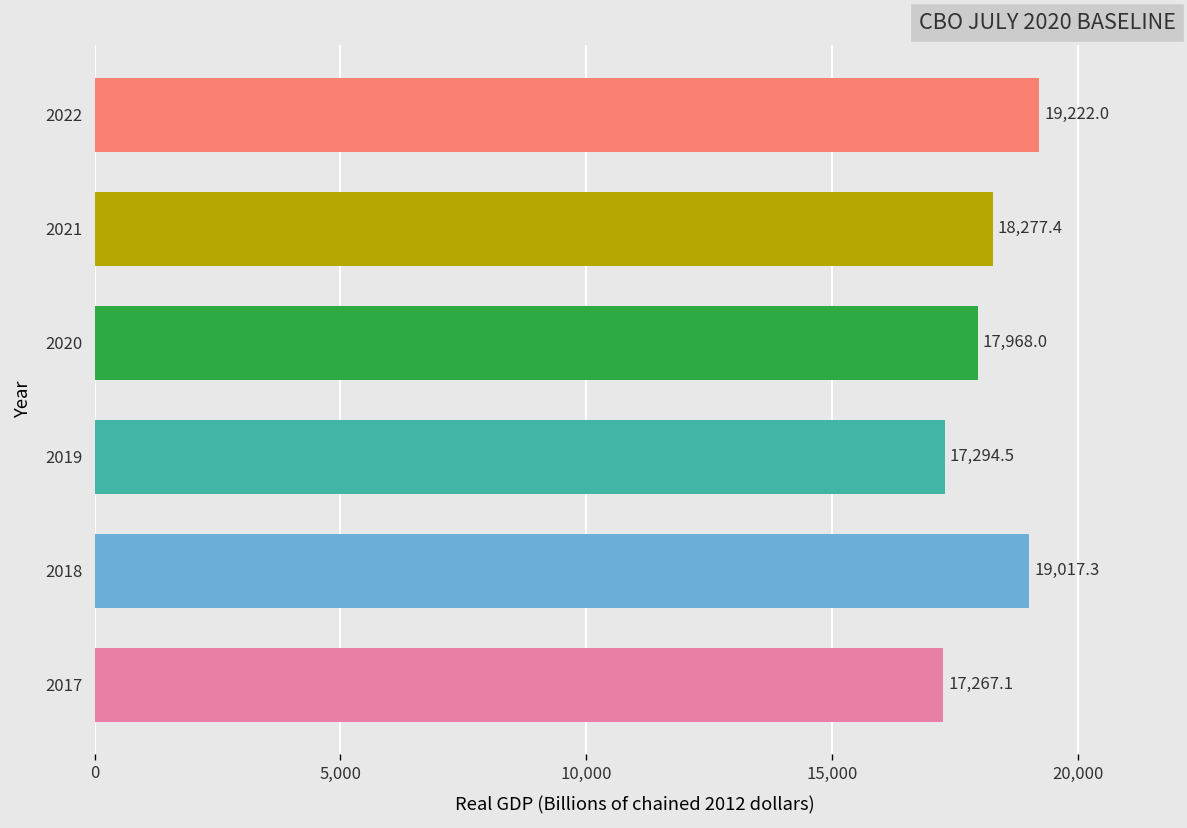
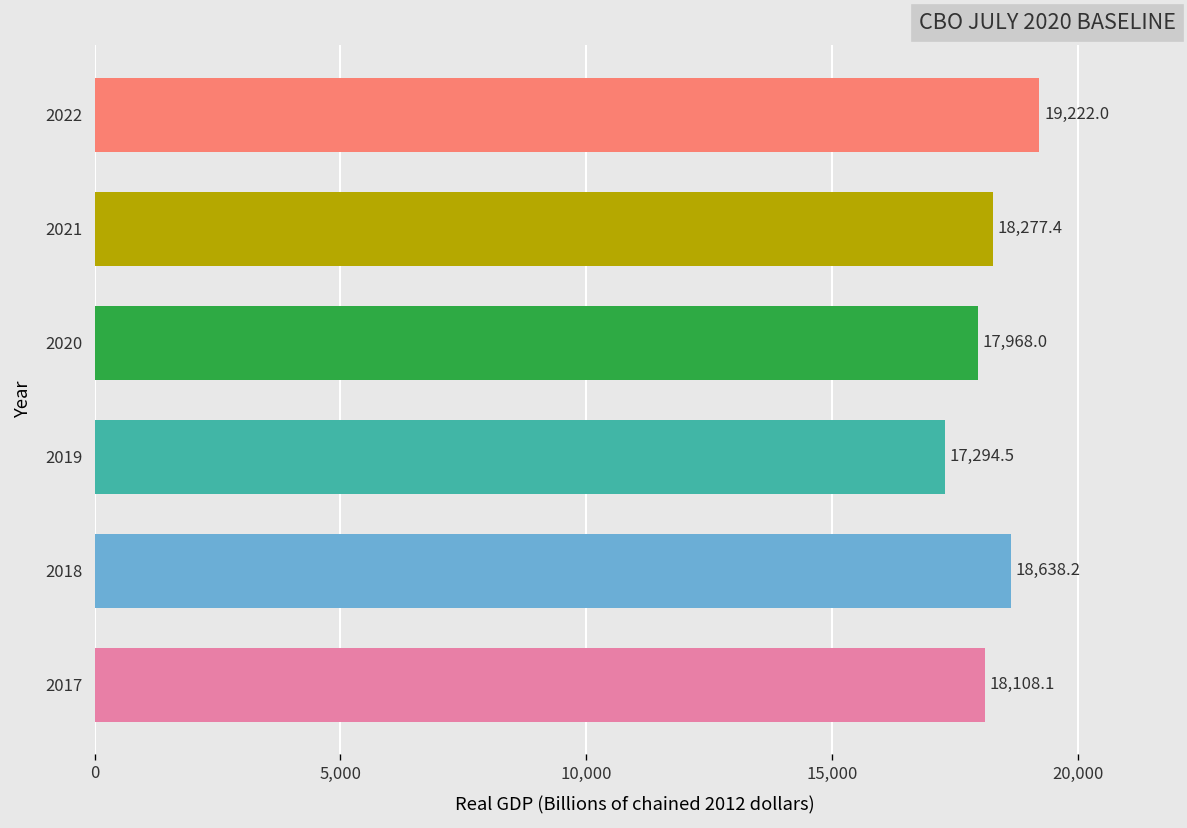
2018: 19,017.3 -> 18,638.2
2017: 17,267.1 -> 18,108.1
